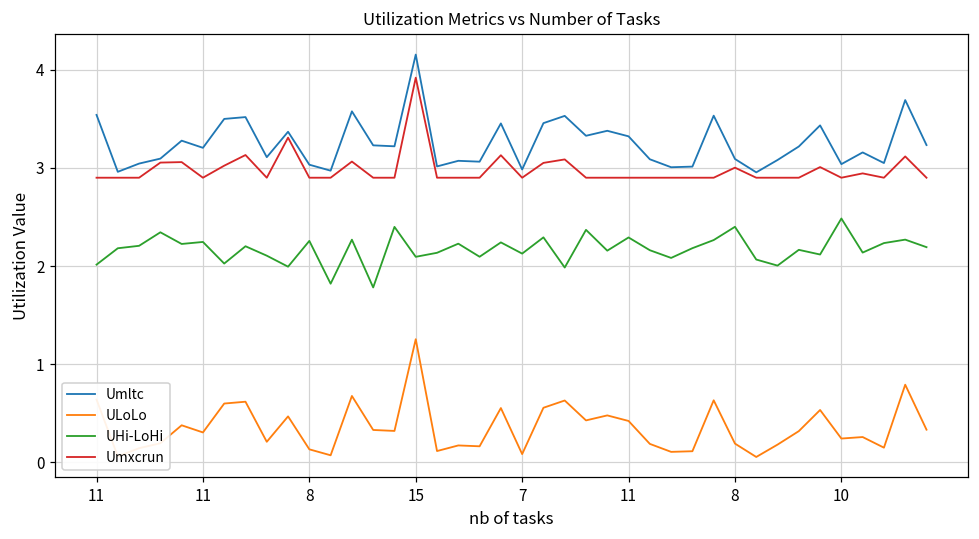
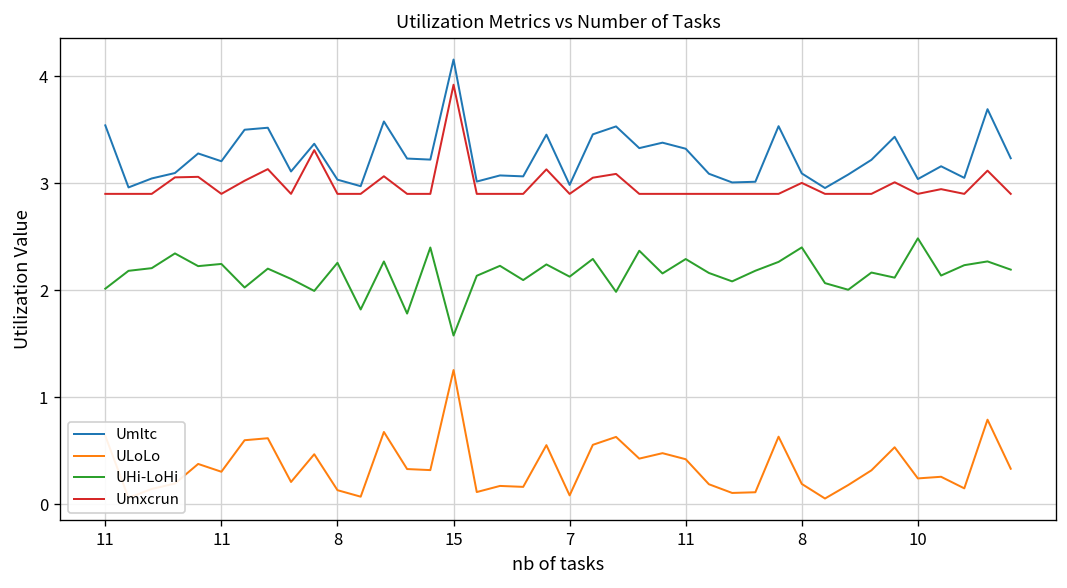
UHi-LoHi, 15: 2.1 -> 1.6
